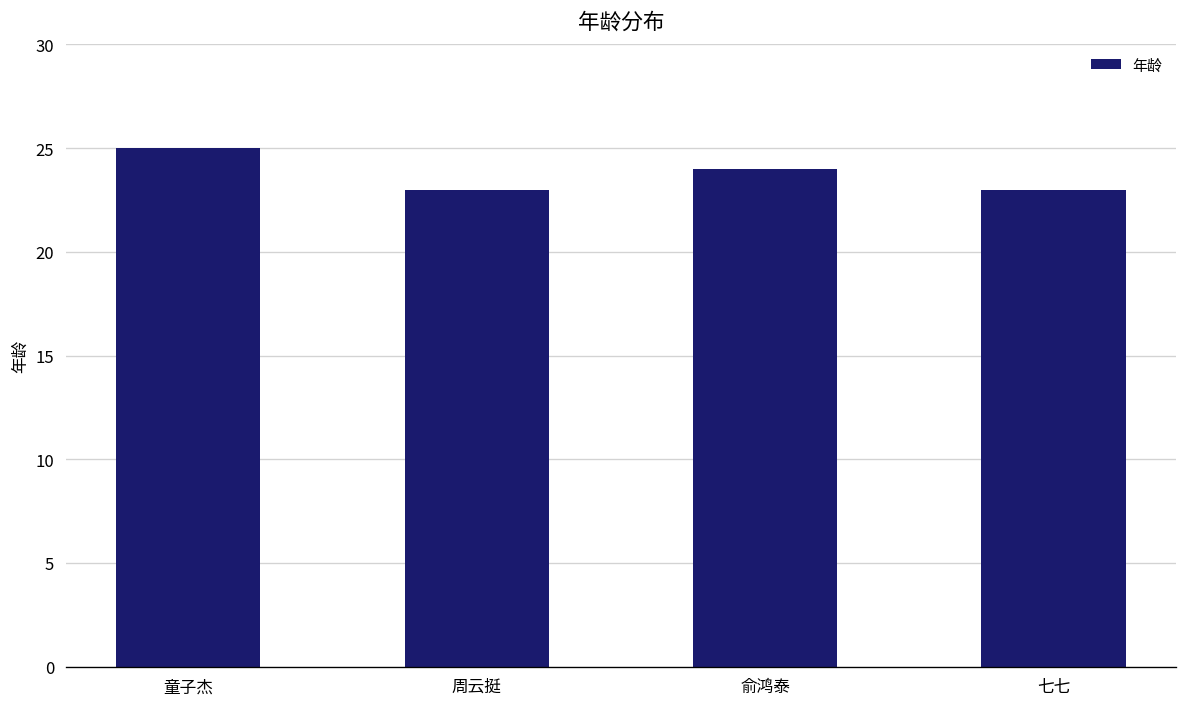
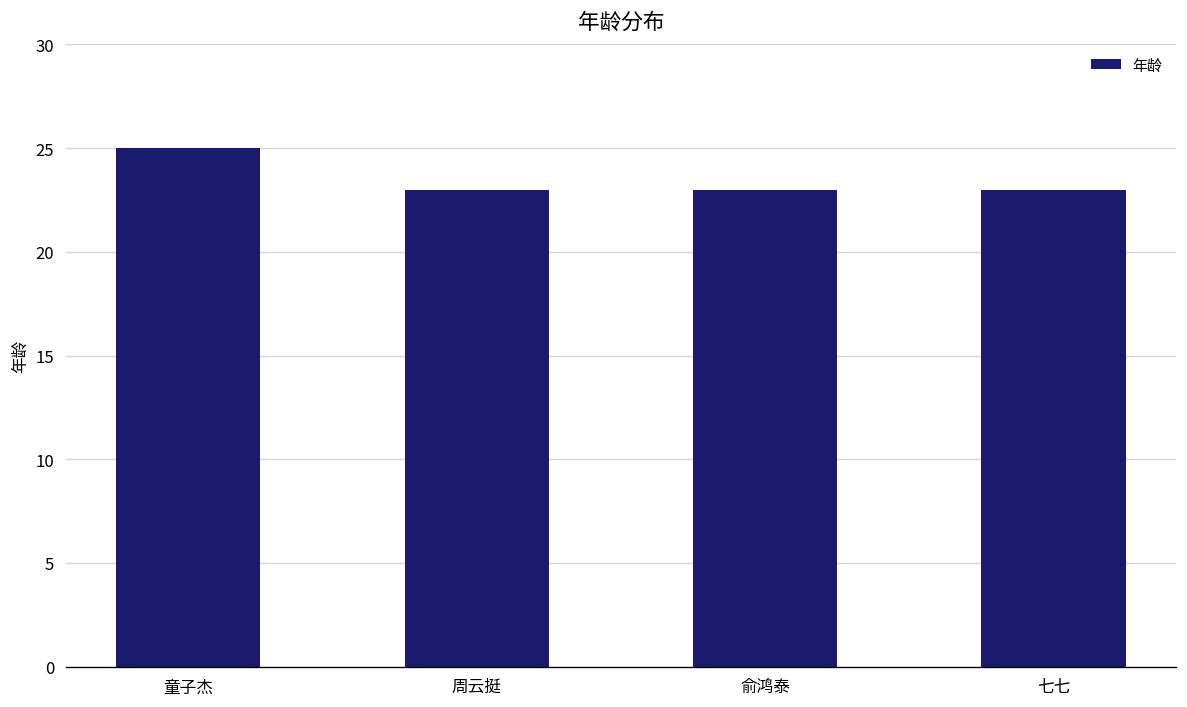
俞鸿泰: 24 -> 23
